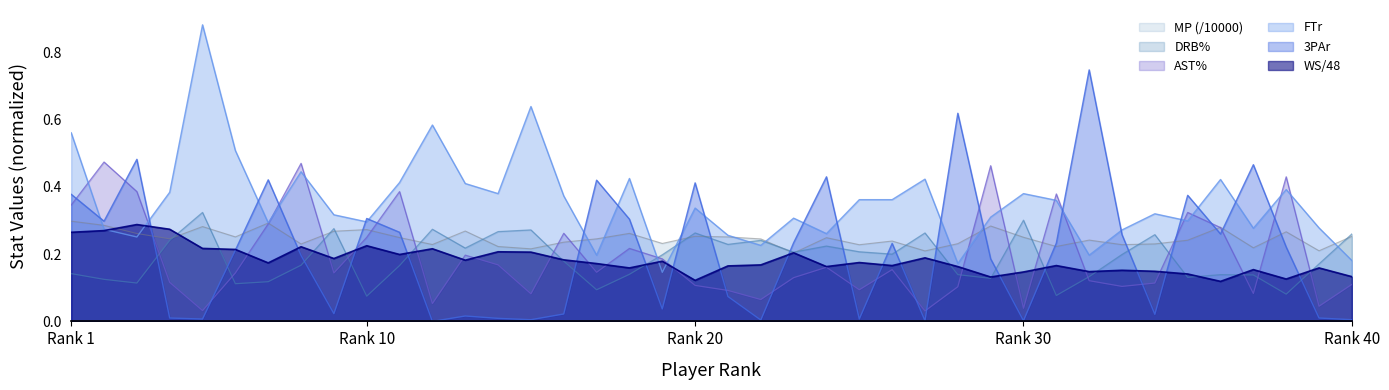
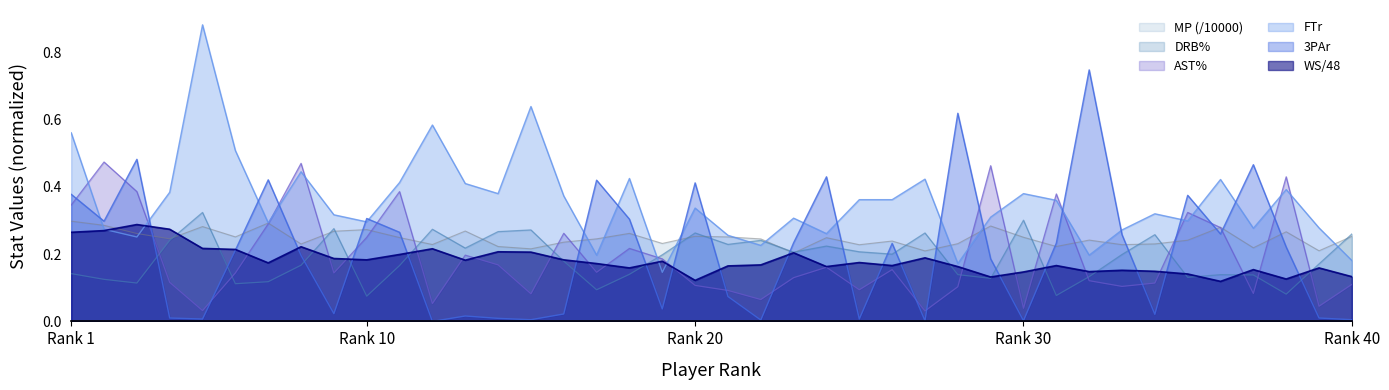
WS/48, Rank 10: 0.23 -> 0.18
